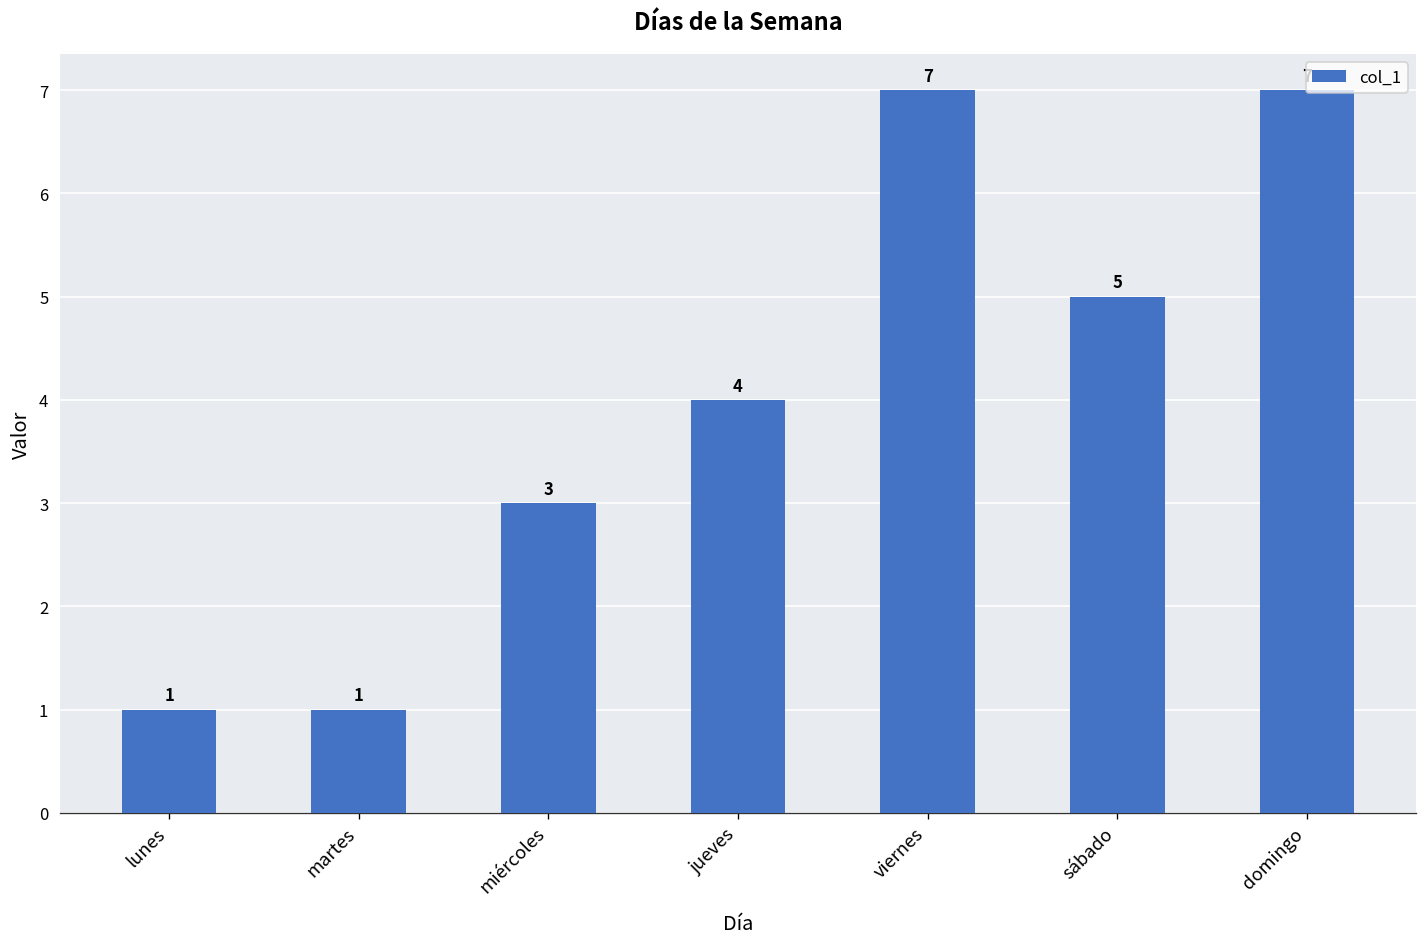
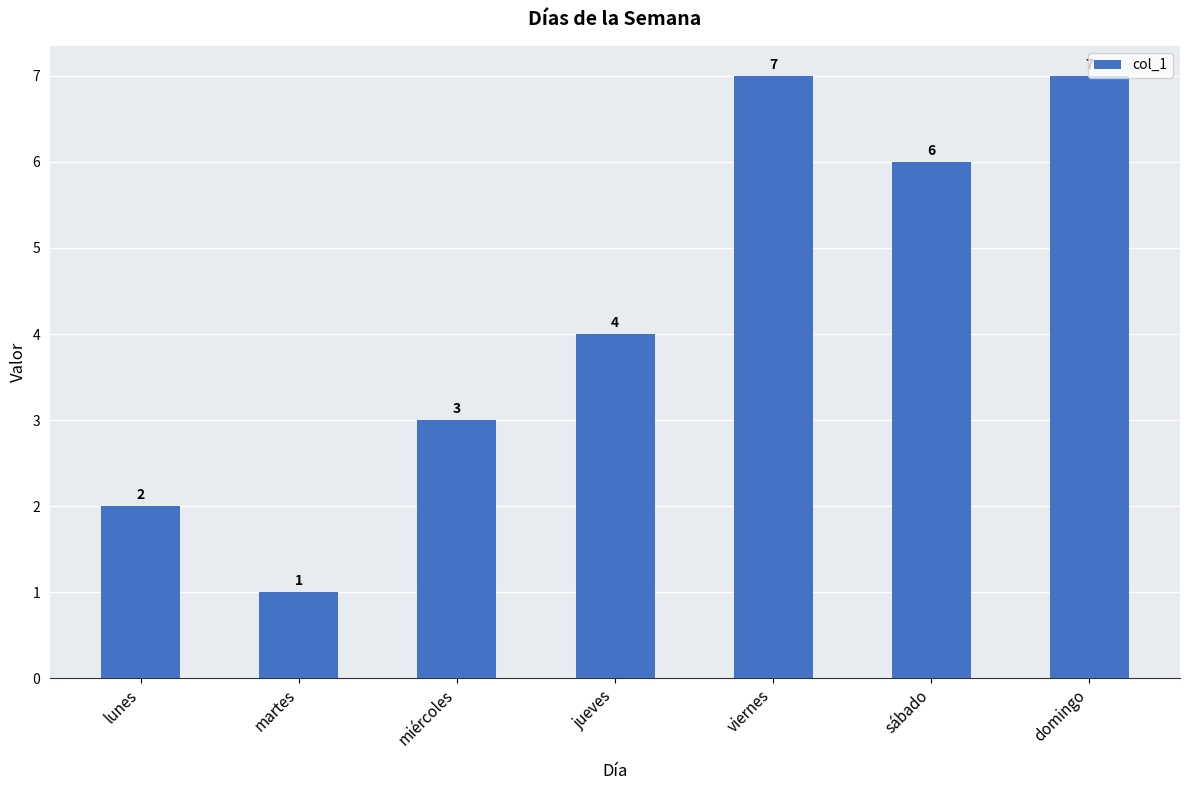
lunes: 1 -> 2
sábado: 5 -> 6
